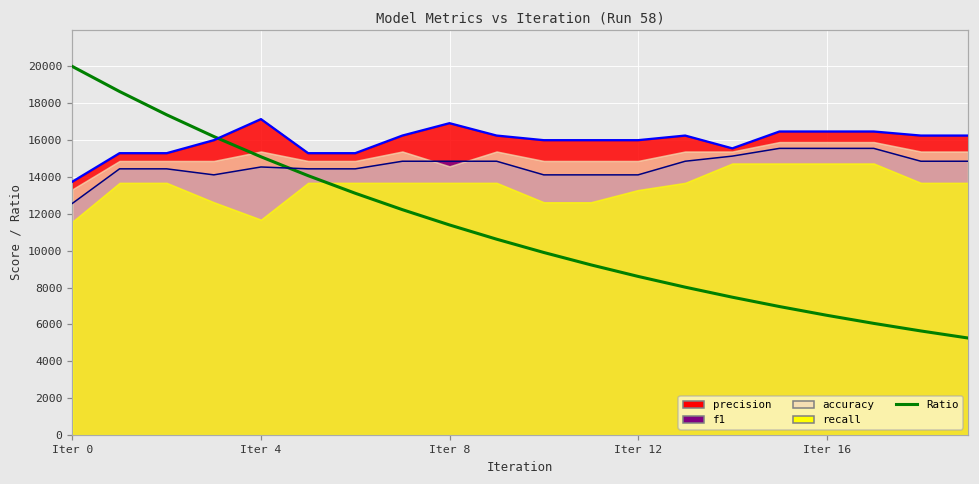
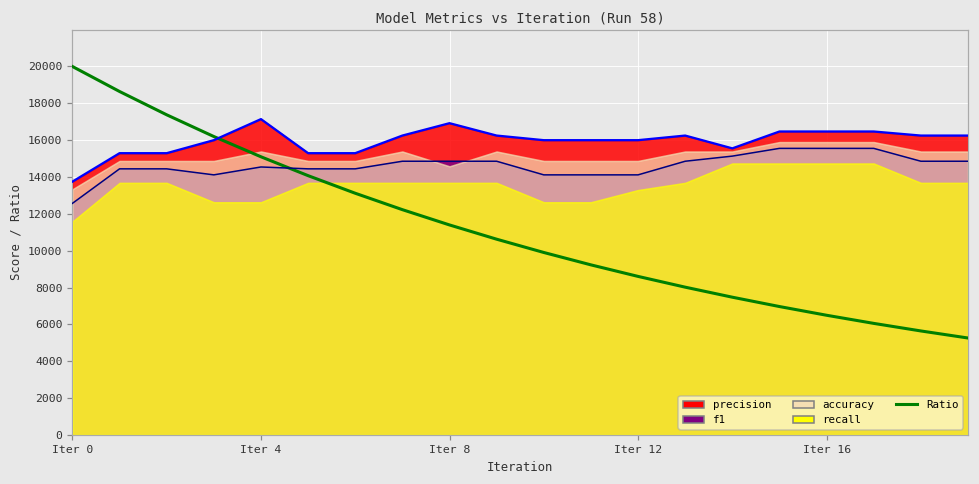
recall, Iter 4: 11700 -> 12600
